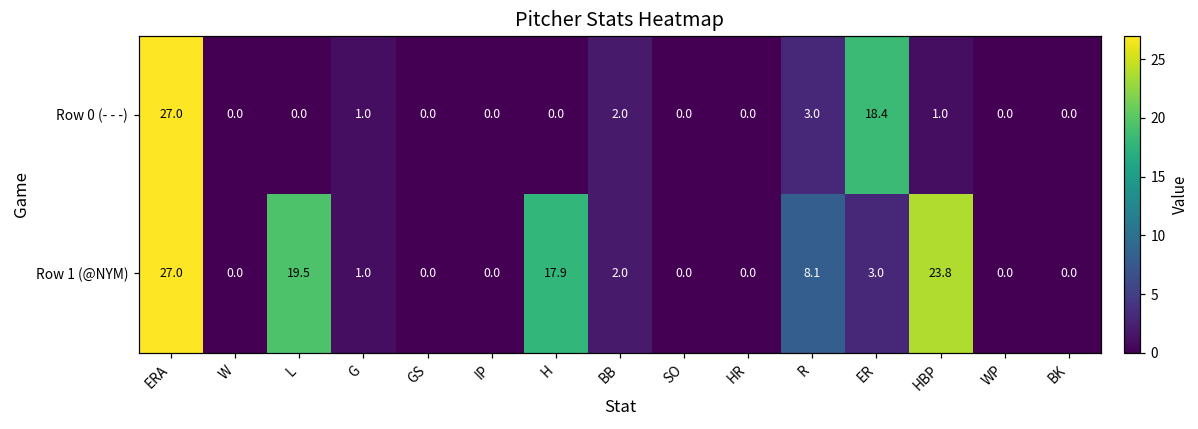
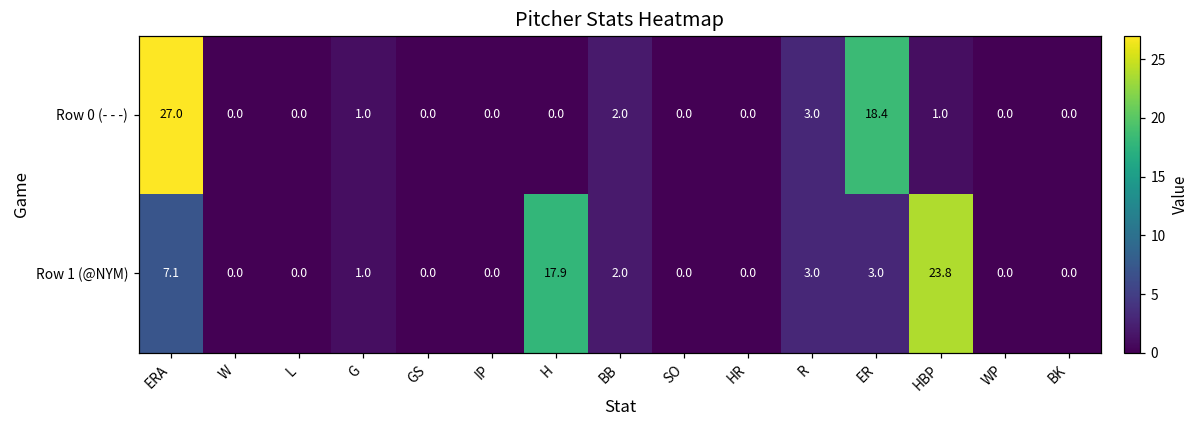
Row 1 (@NYM), ERA: 27.0 -> 7.1
Row 1 (@NYM), L: 19.5 -> 0.0
Row 1 (@NYM), R: 8.1 -> 3.0
